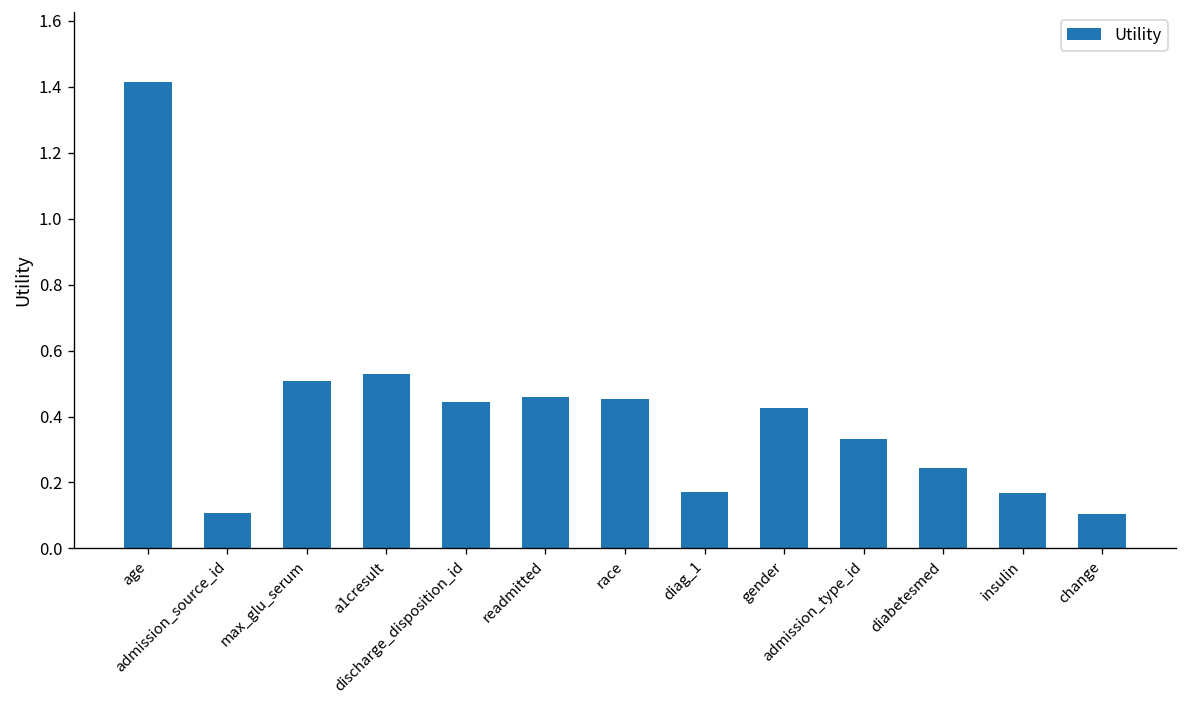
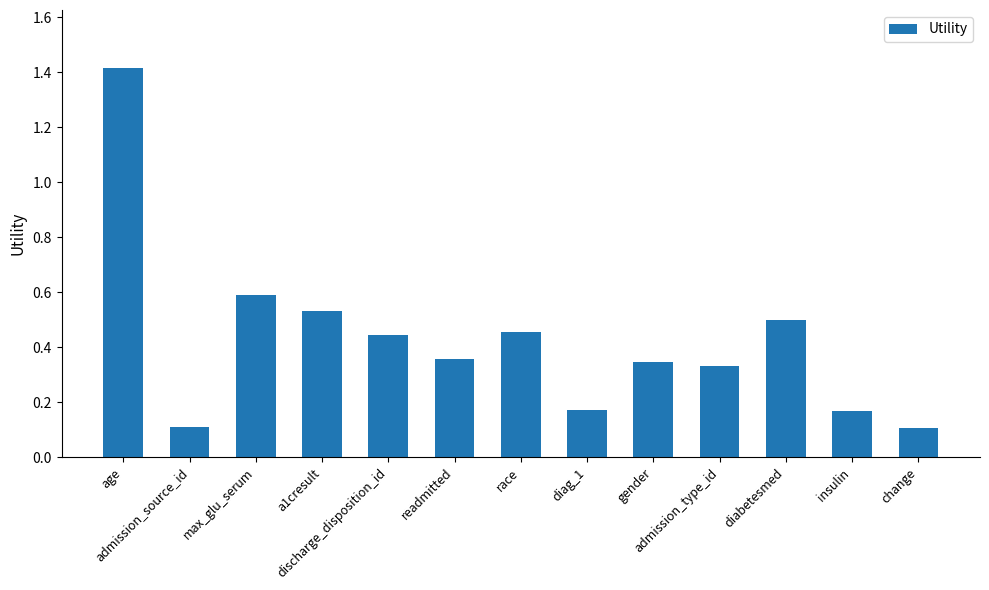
max_glu_serum: 0.51 -> 0.59
readmitted: 0.46 -> 0.36
gender: 0.43 -> 0.34
diabetesmed: 0.24 -> 0.50
